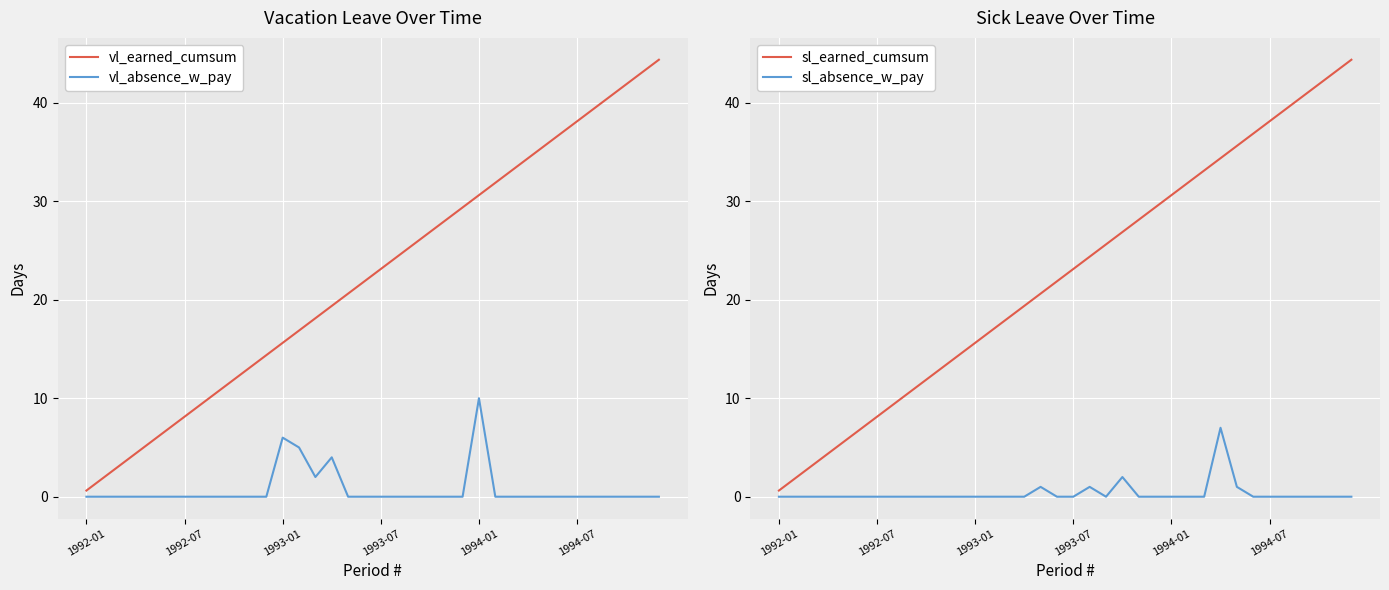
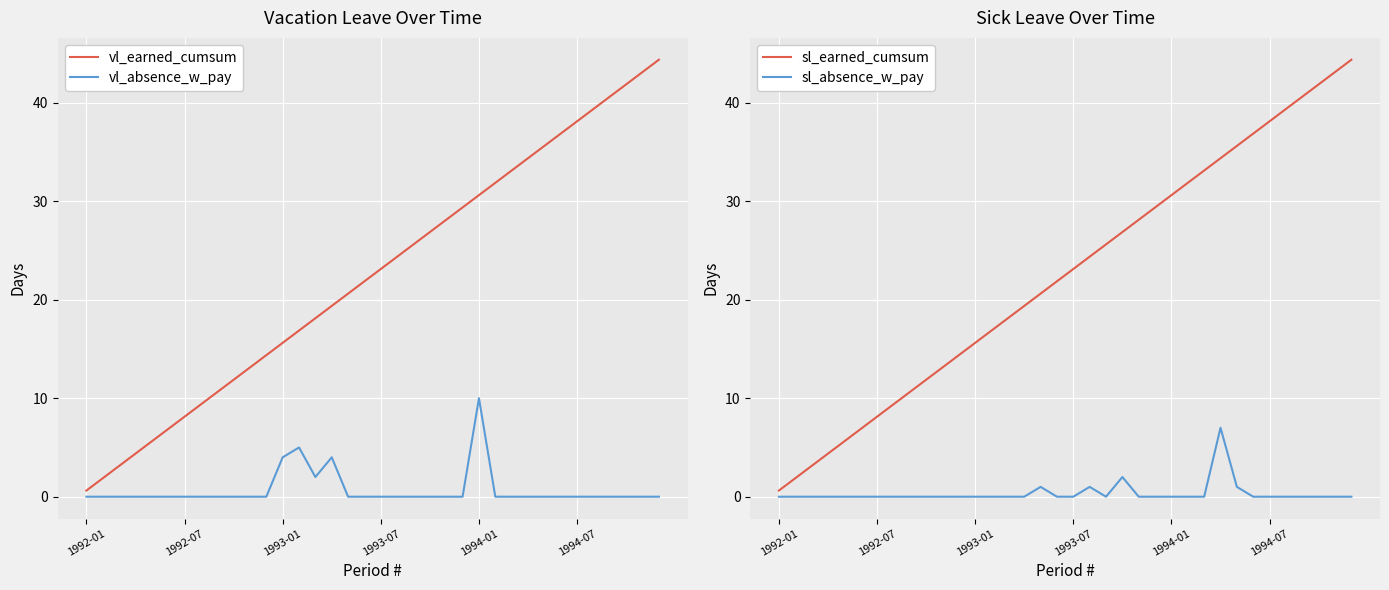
Vacation Leave Over Time, vl_absence_w_pay, 1993-01: 6 -> 4
